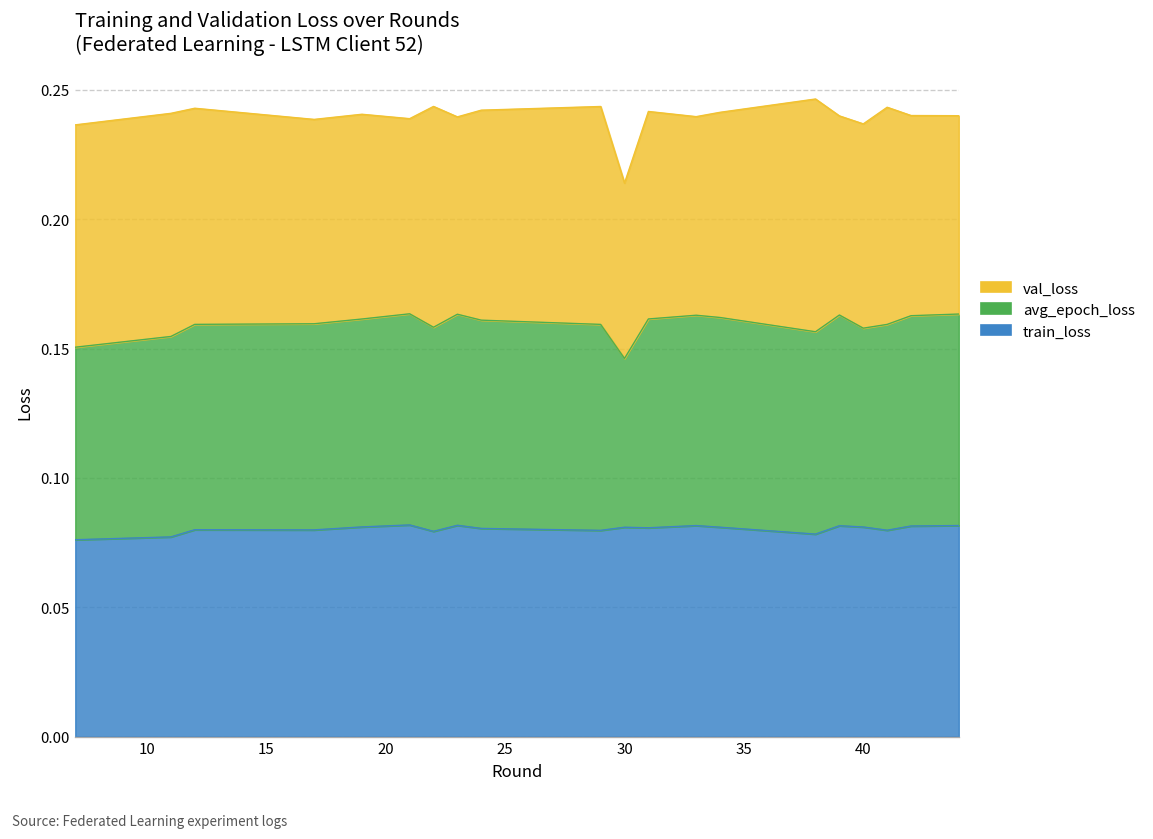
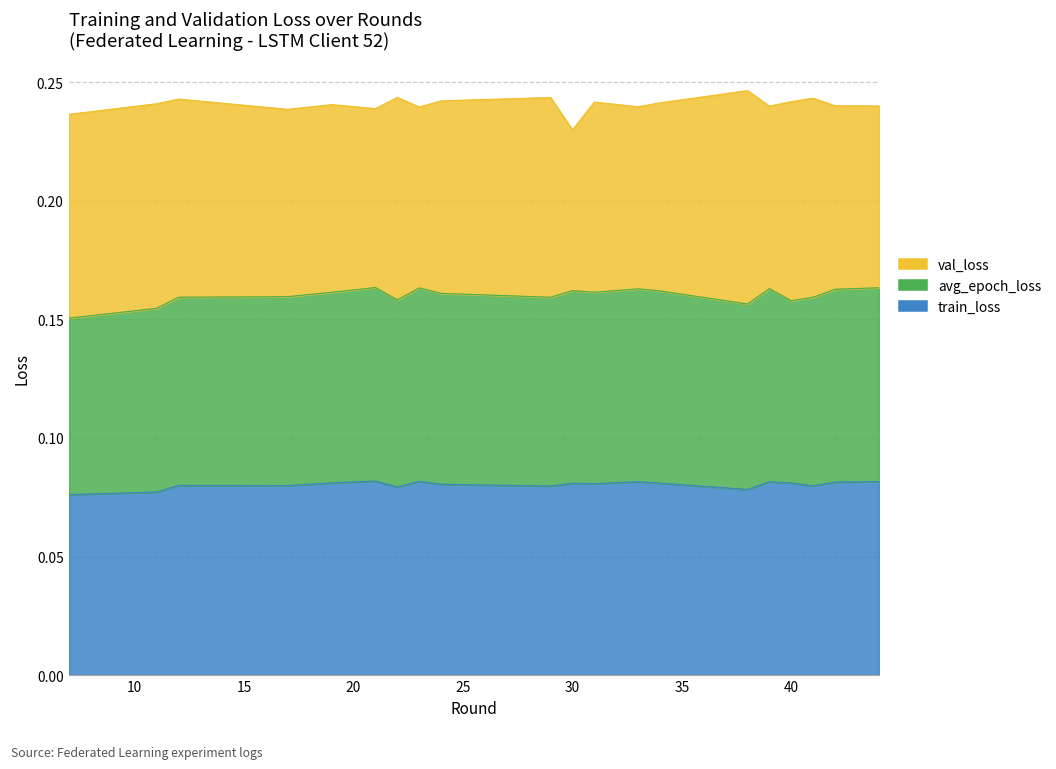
avg_epoch_loss, 30: 0.065 -> 0.081
val_loss, 40: 0.079 -> 0.084
